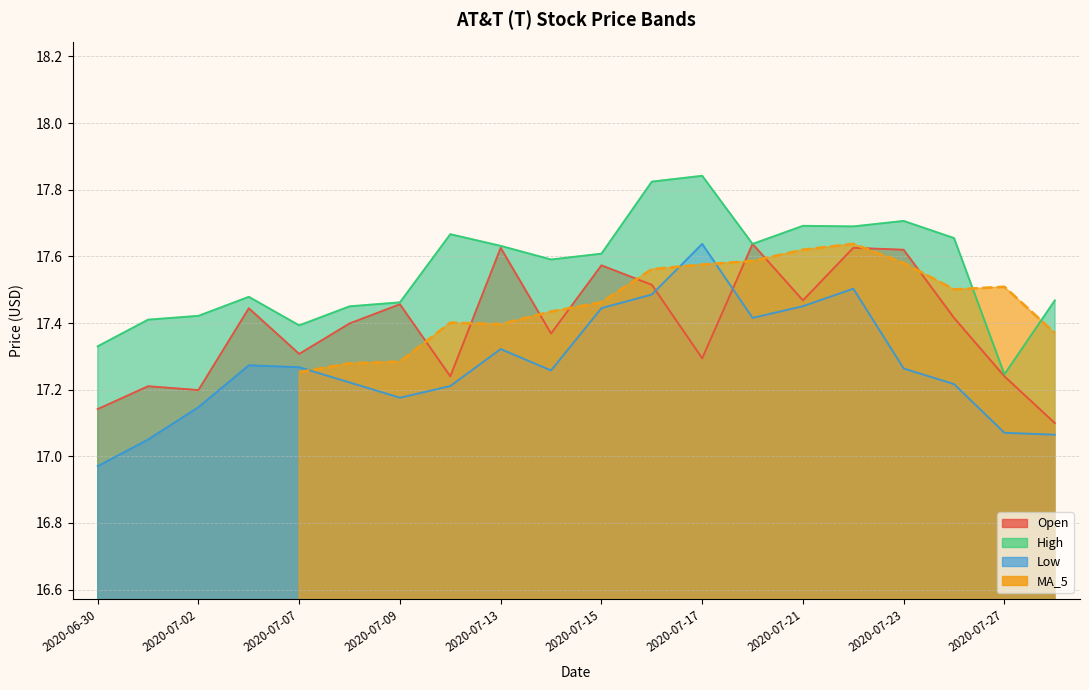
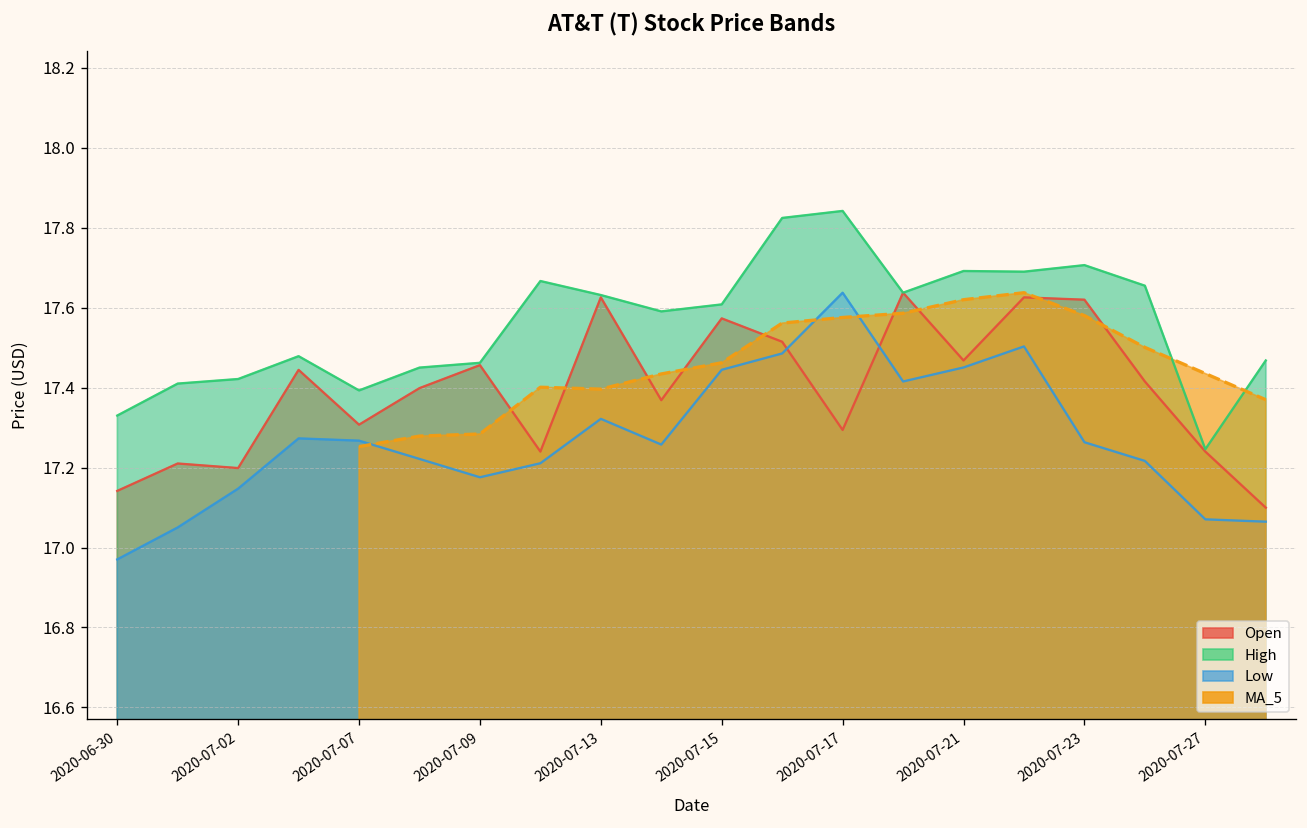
MA_5, 2020-07-27: 17.51 -> 17.44
